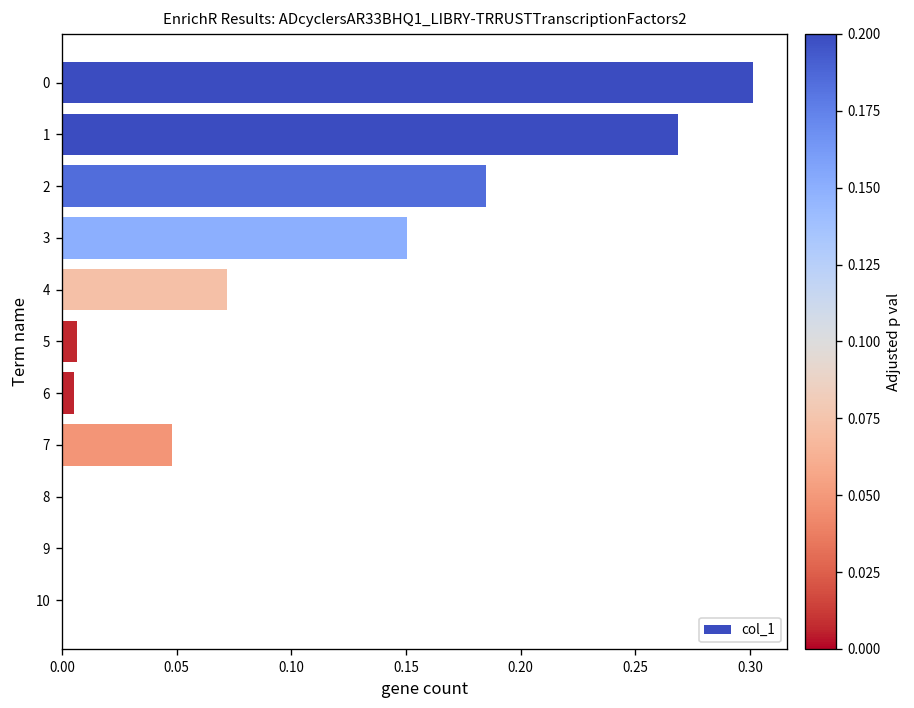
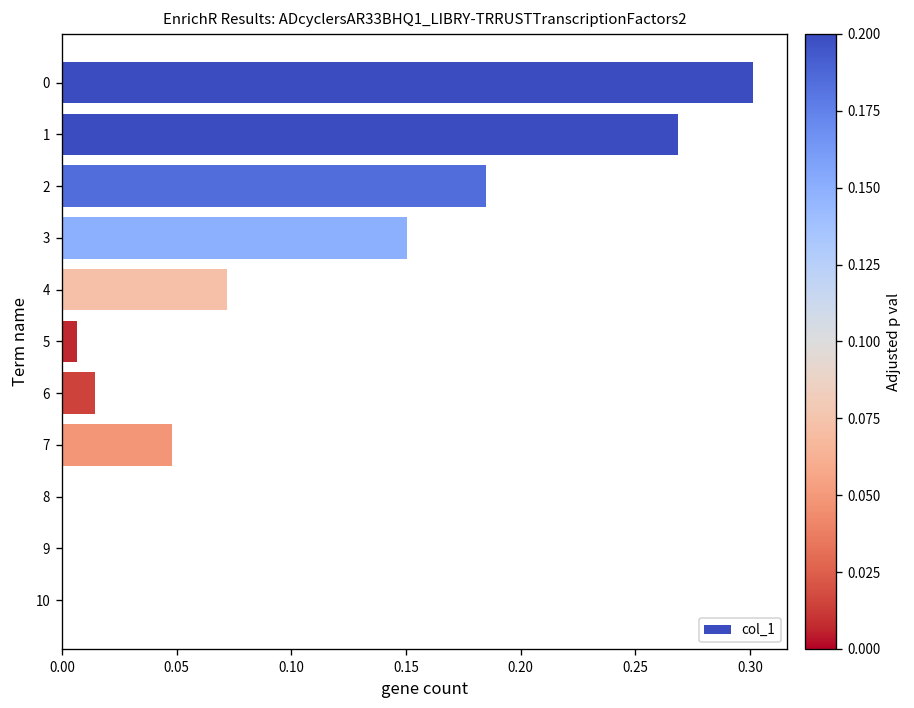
6: 0.006 -> 0.014
